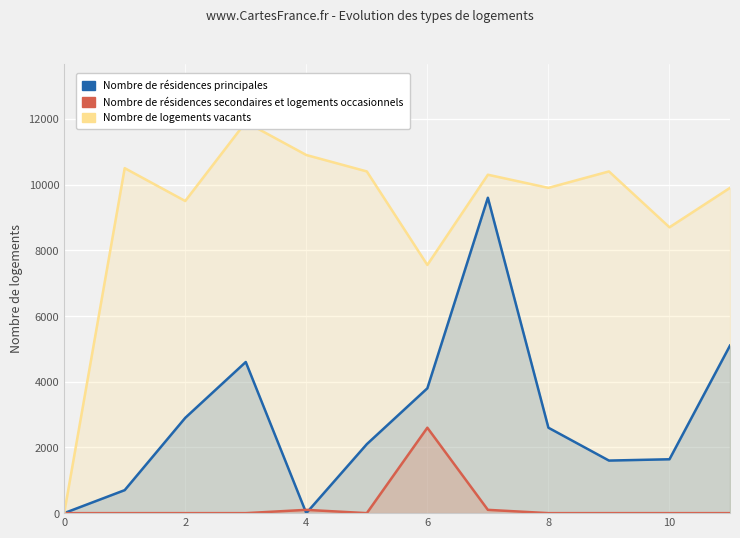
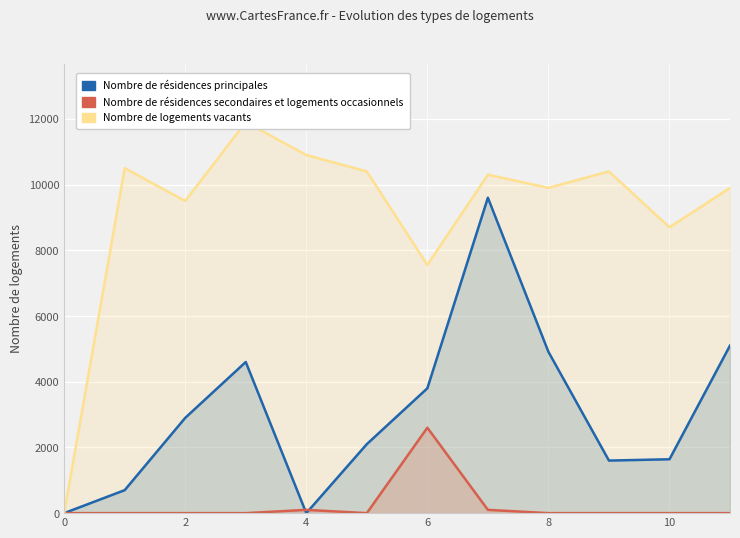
Nombre de résidences principales, 8: 2600 -> 4900
